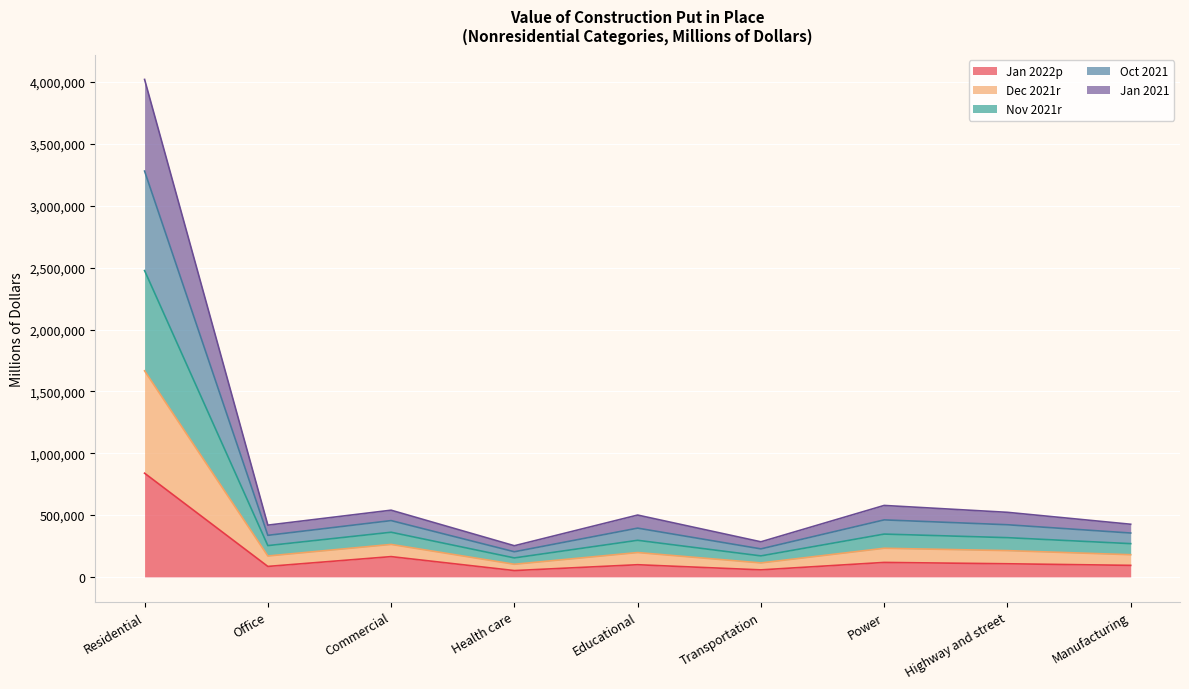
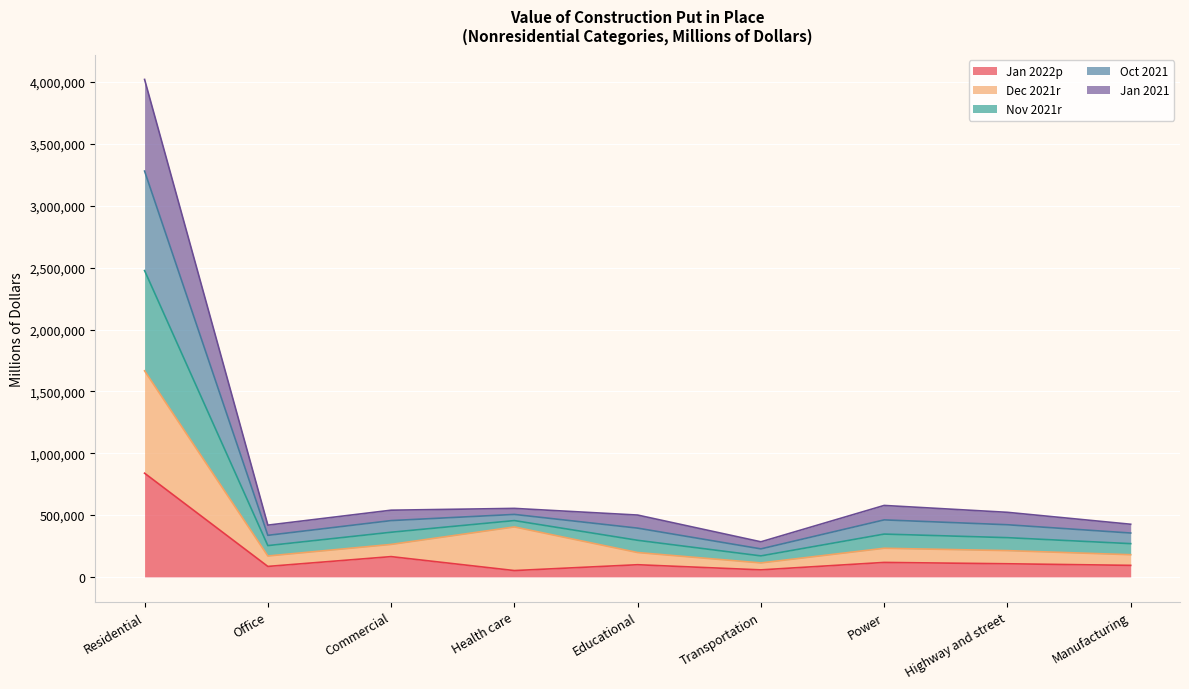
Dec 2021r, Health care: 50,000 -> 350,000
